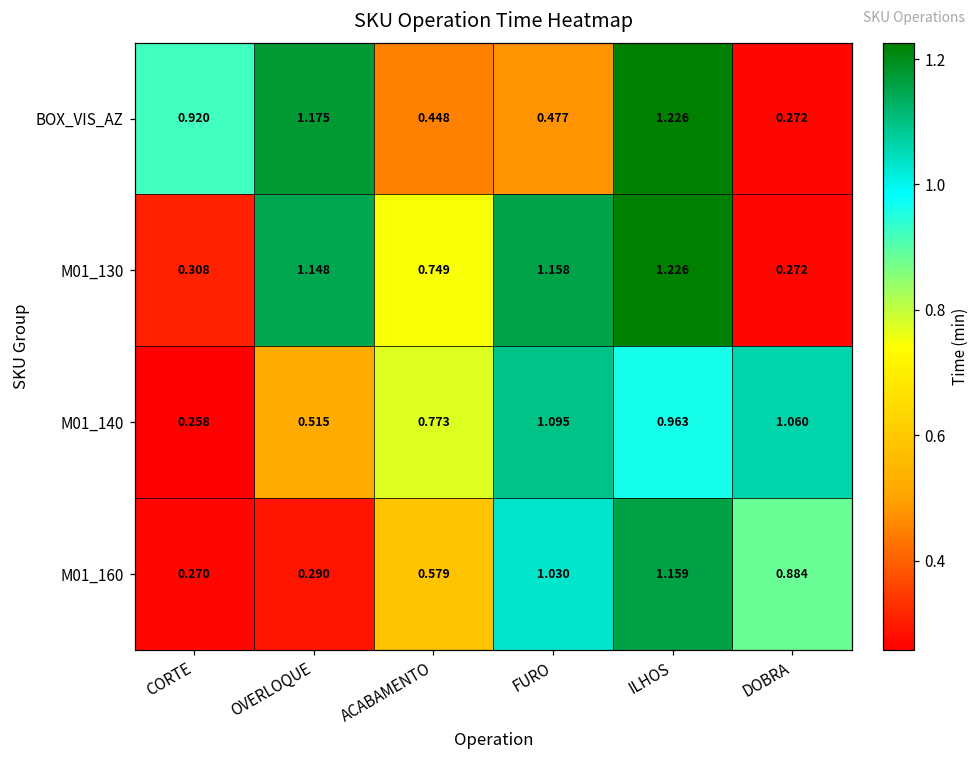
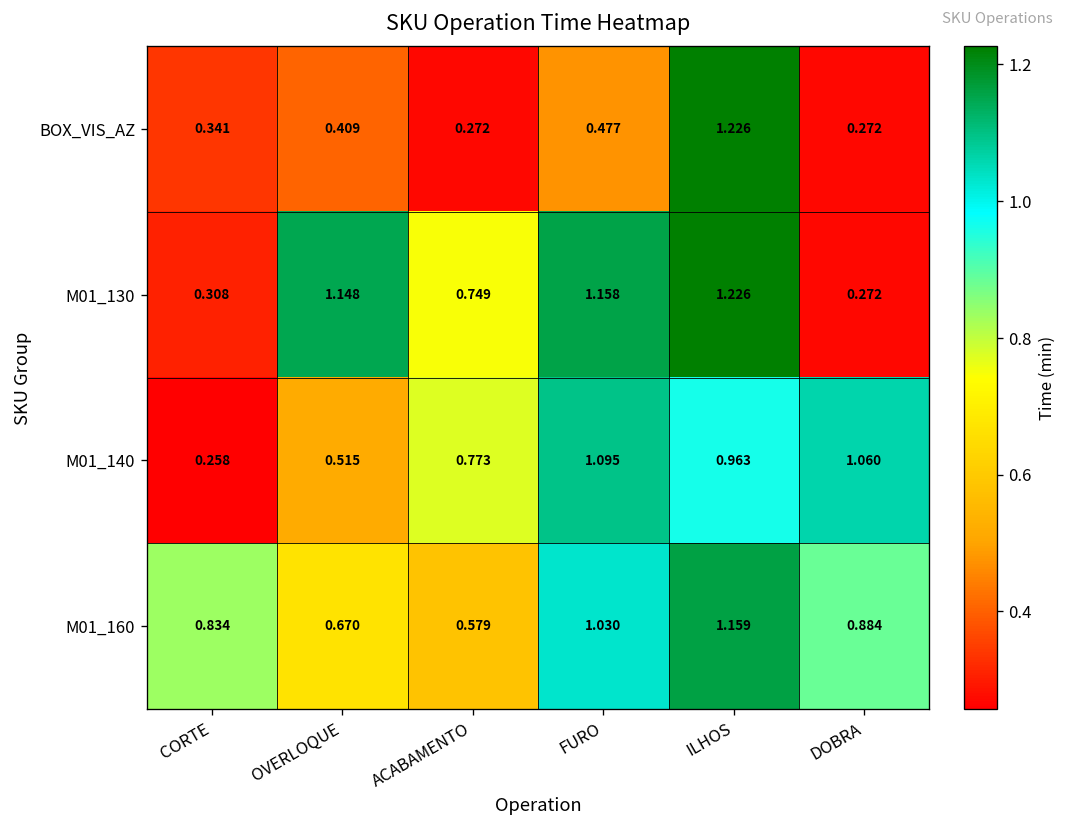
BOX_VIS_AZ, CORTE: 0.920 -> 0.341
BOX_VIS_AZ, OVERLOQUE: 1.175 -> 0.409
BOX_VIS_AZ, ACABAMENTO: 0.448 -> 0.272
M01_160, CORTE: 0.270 -> 0.834
M01_160, OVERLOQUE: 0.290 -> 0.670
